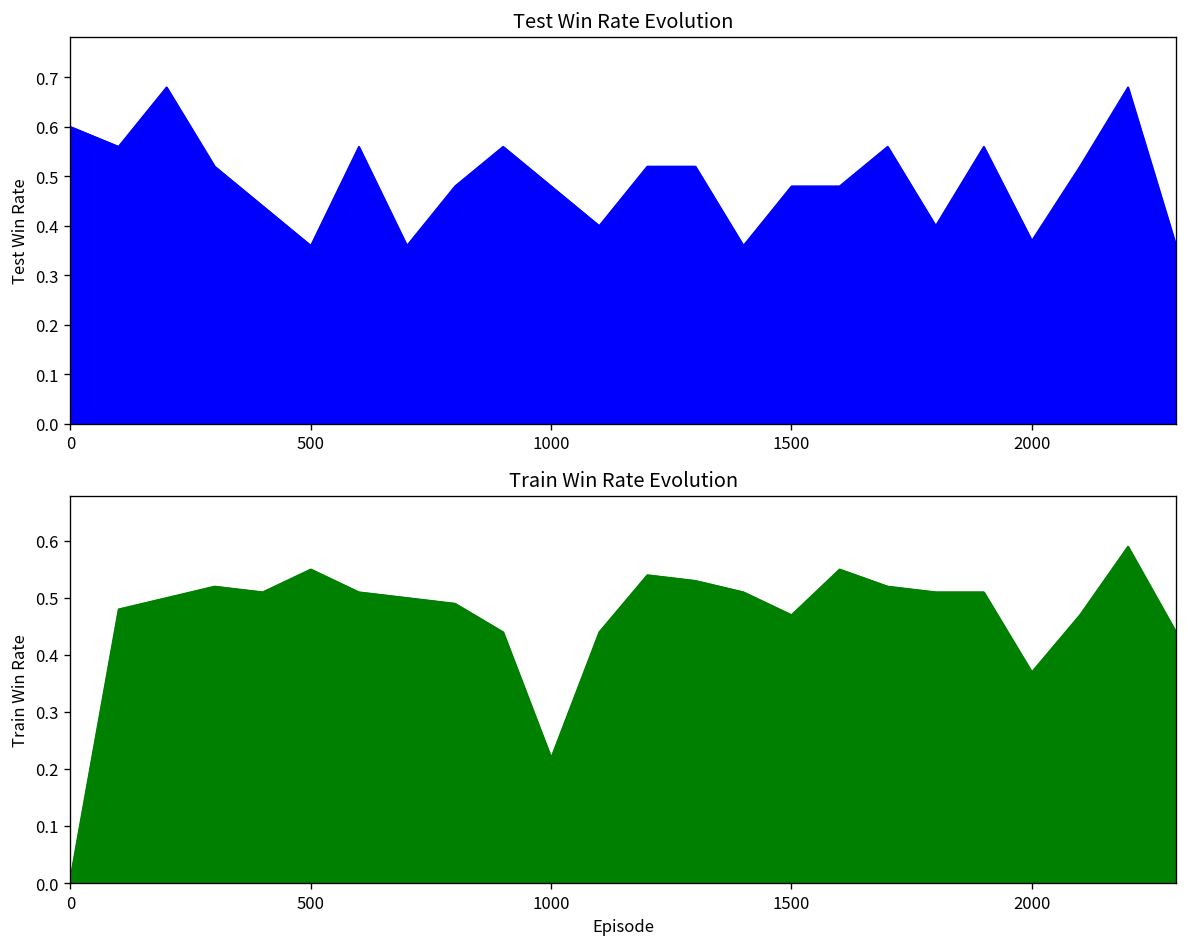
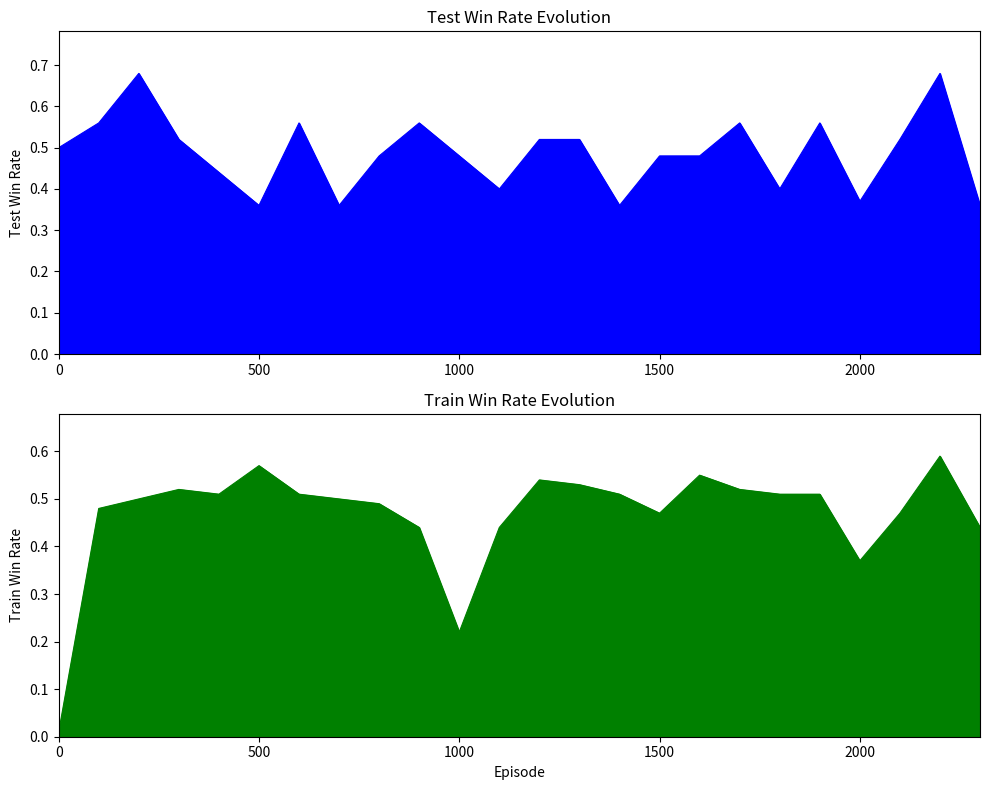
Test Win Rate Evolution, 0: 0.6 -> 0.5
Train Win Rate Evolution, 500: 0.55 -> 0.57
